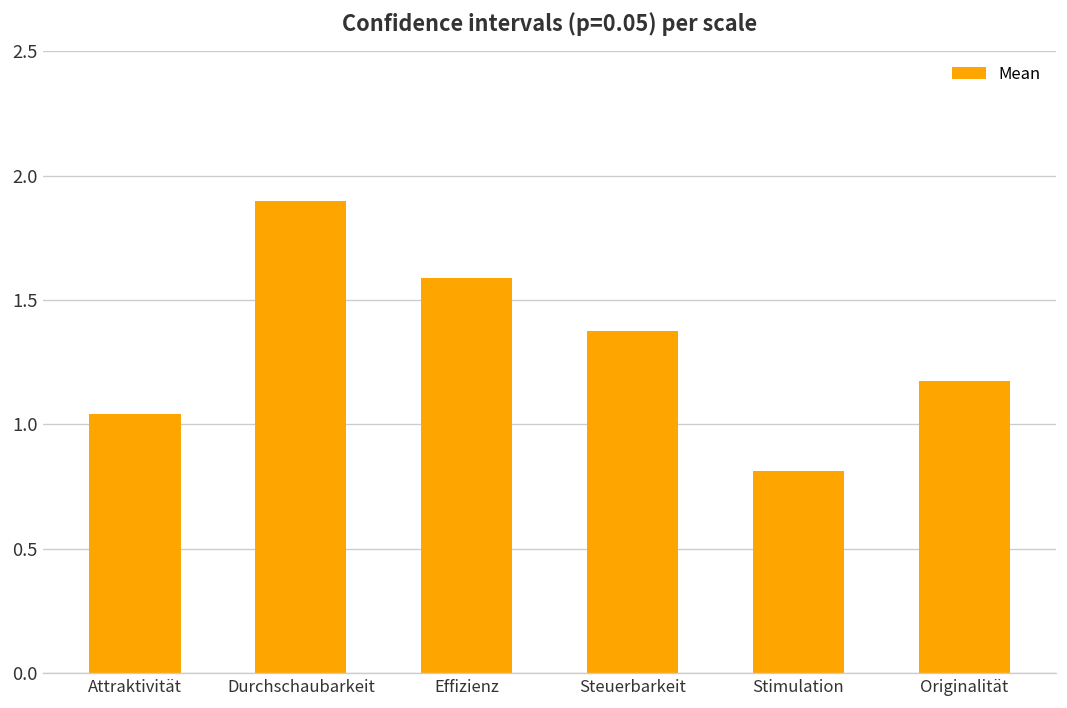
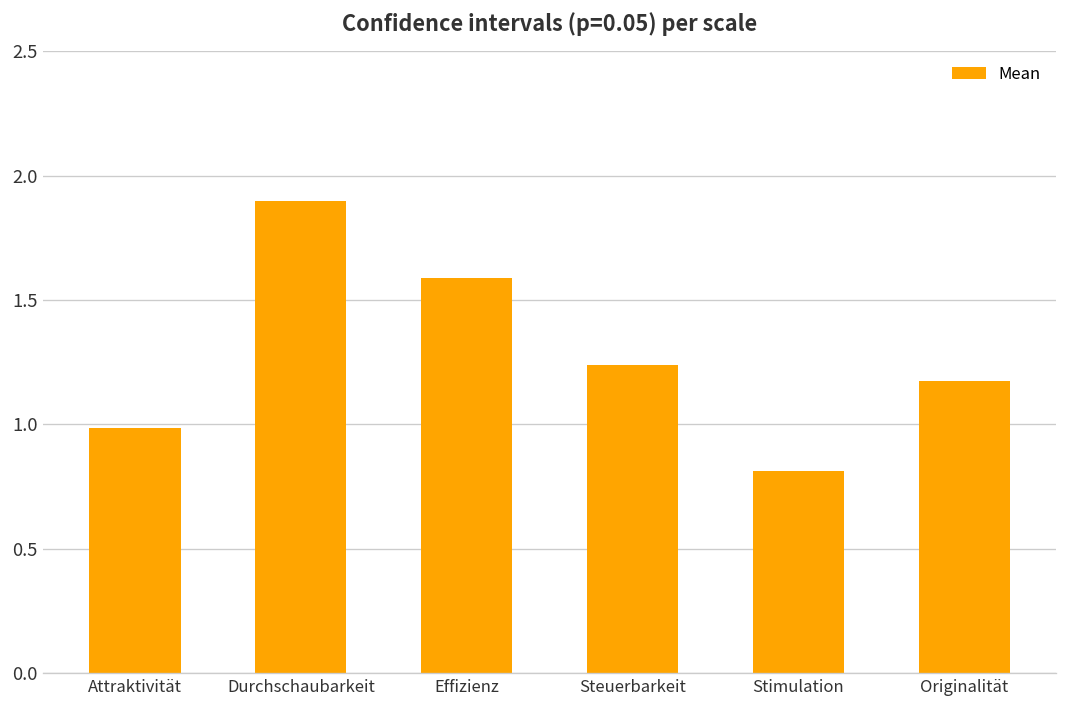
Attraktivität: 1.04 -> 0.99
Steuerbarkeit: 1.37 -> 1.24
